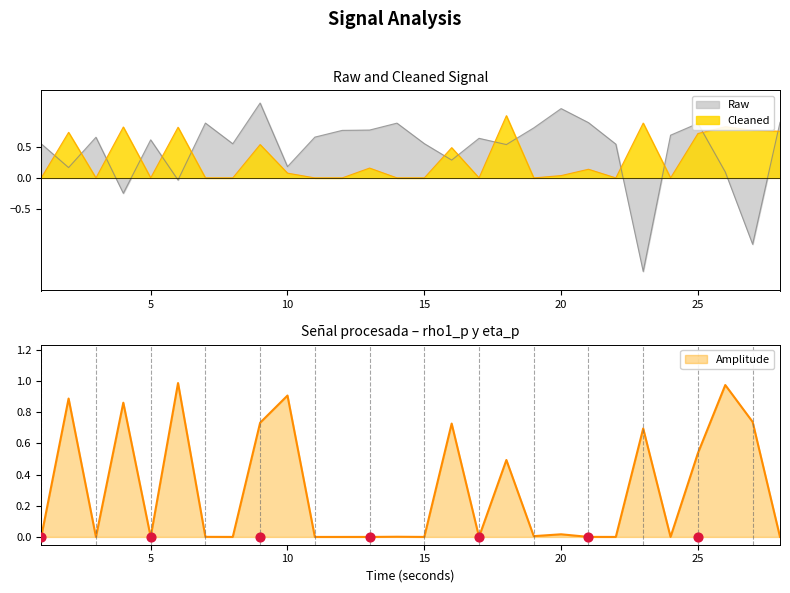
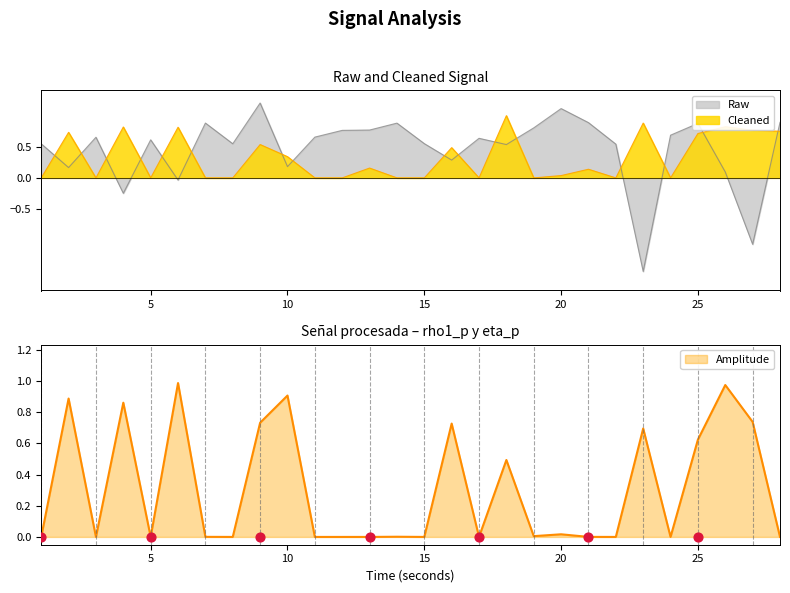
Raw and Cleaned Signal, Cleaned, 10: 0.1 -> 0.3
Señal procesada – rho1_p y eta_p, Amplitude, 25: 0.54 -> 0.62
